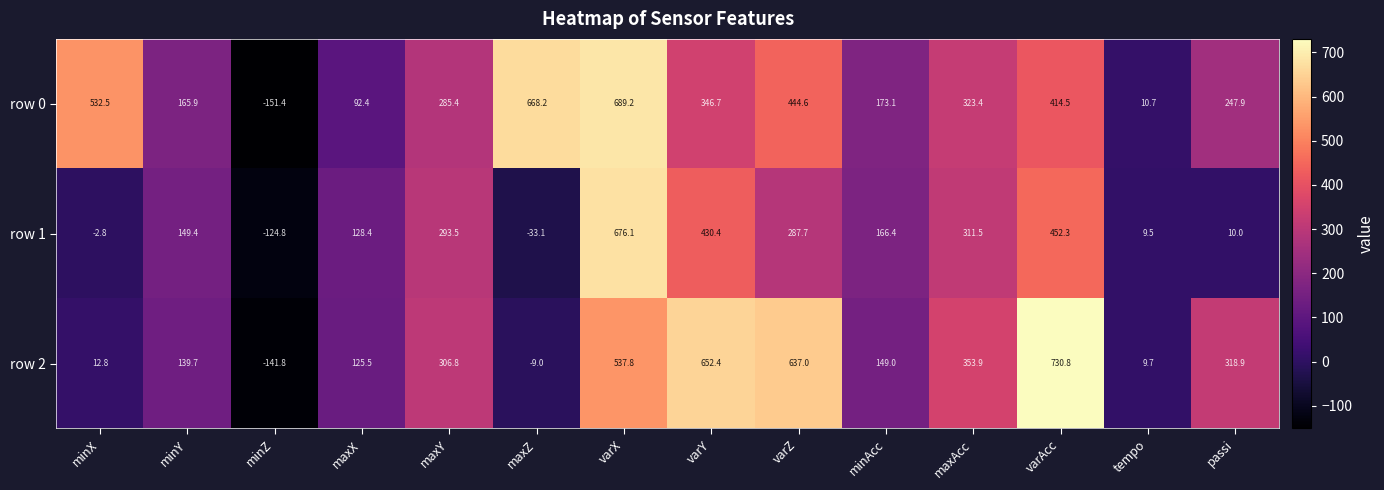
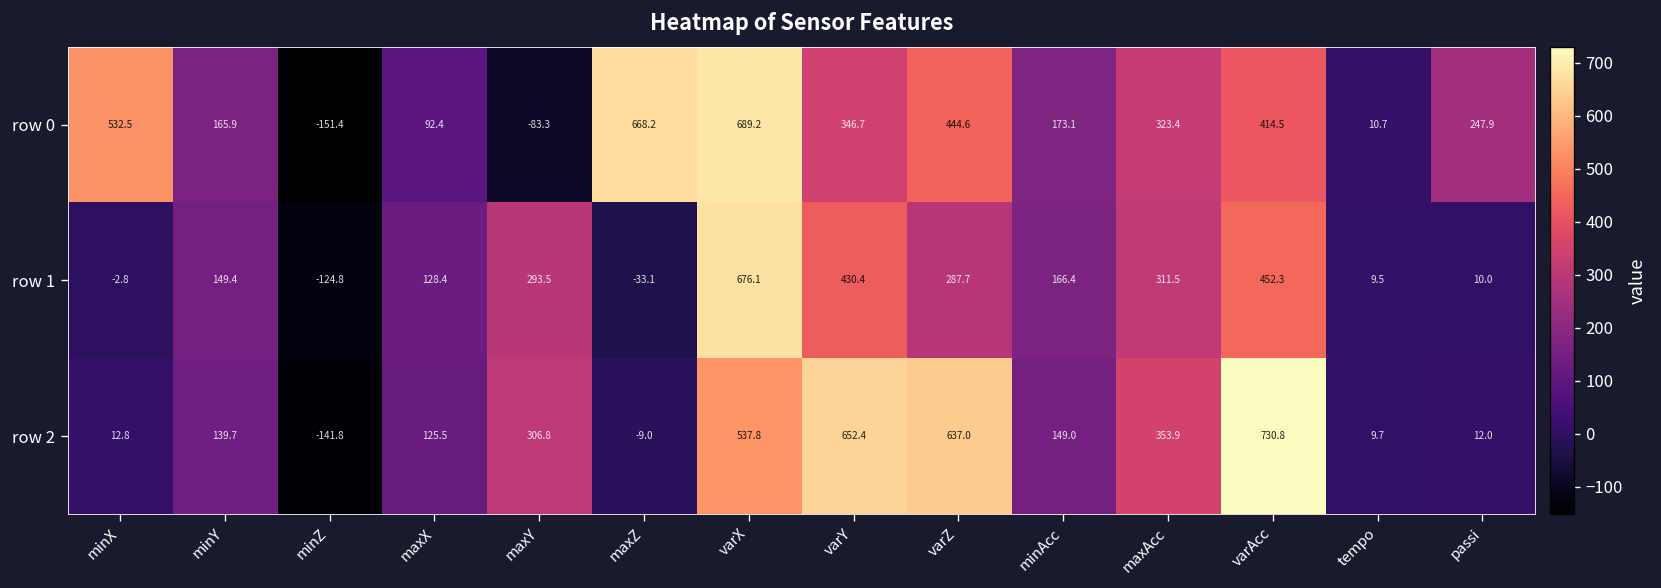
row 0, maxY: 285.4 -> -83.3
row 2, passi: 318.9 -> 12.0
